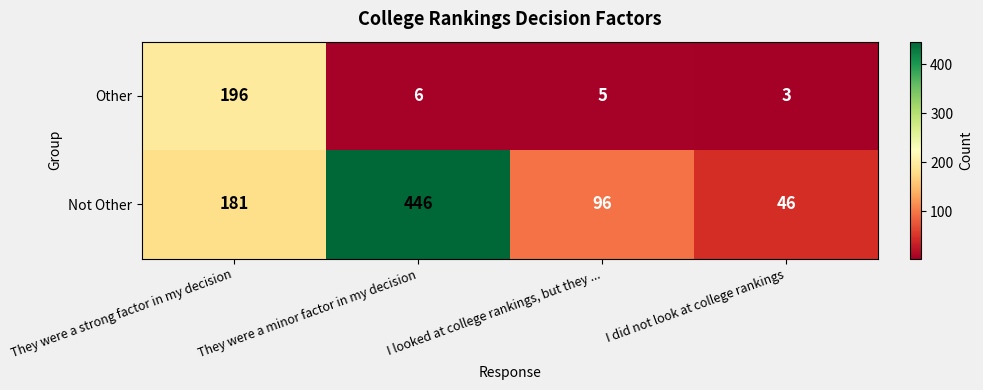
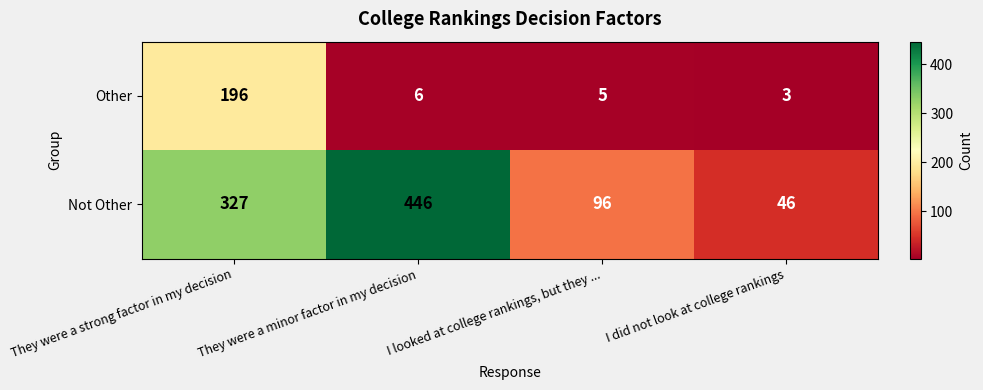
Not Other, They were a strong factor in my decision: 181 -> 327
